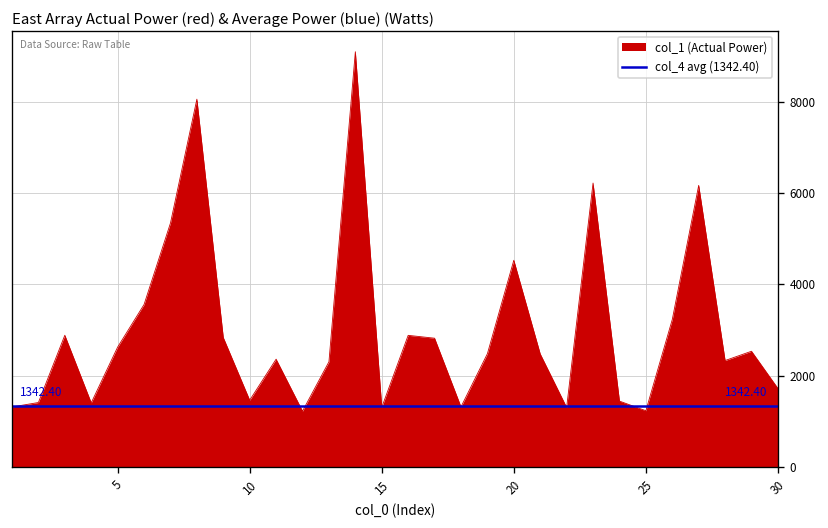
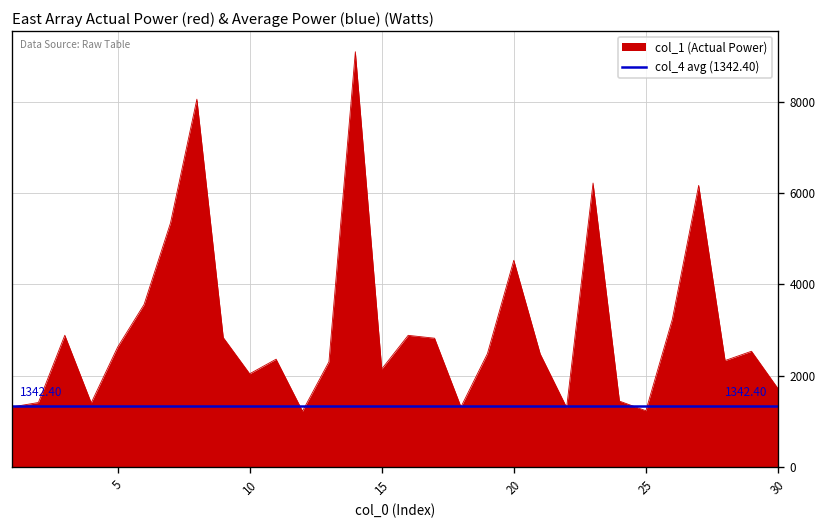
10: 1500 -> 2000
15: 1300 -> 2100
